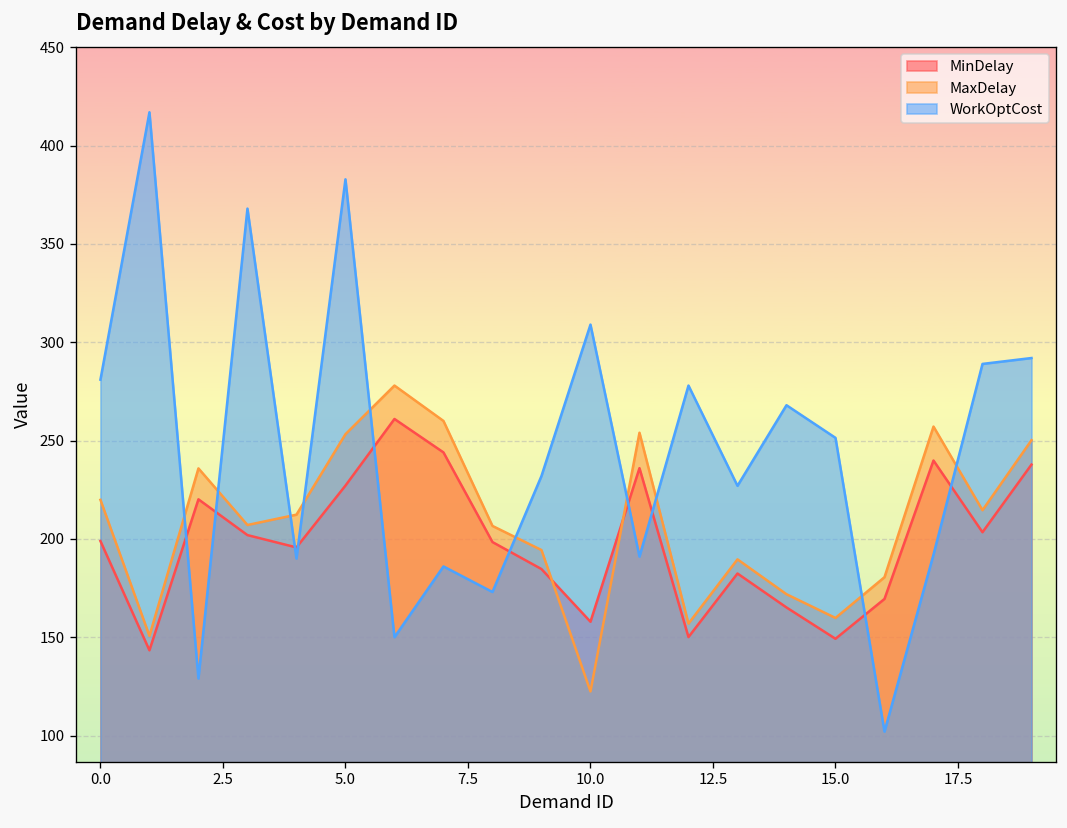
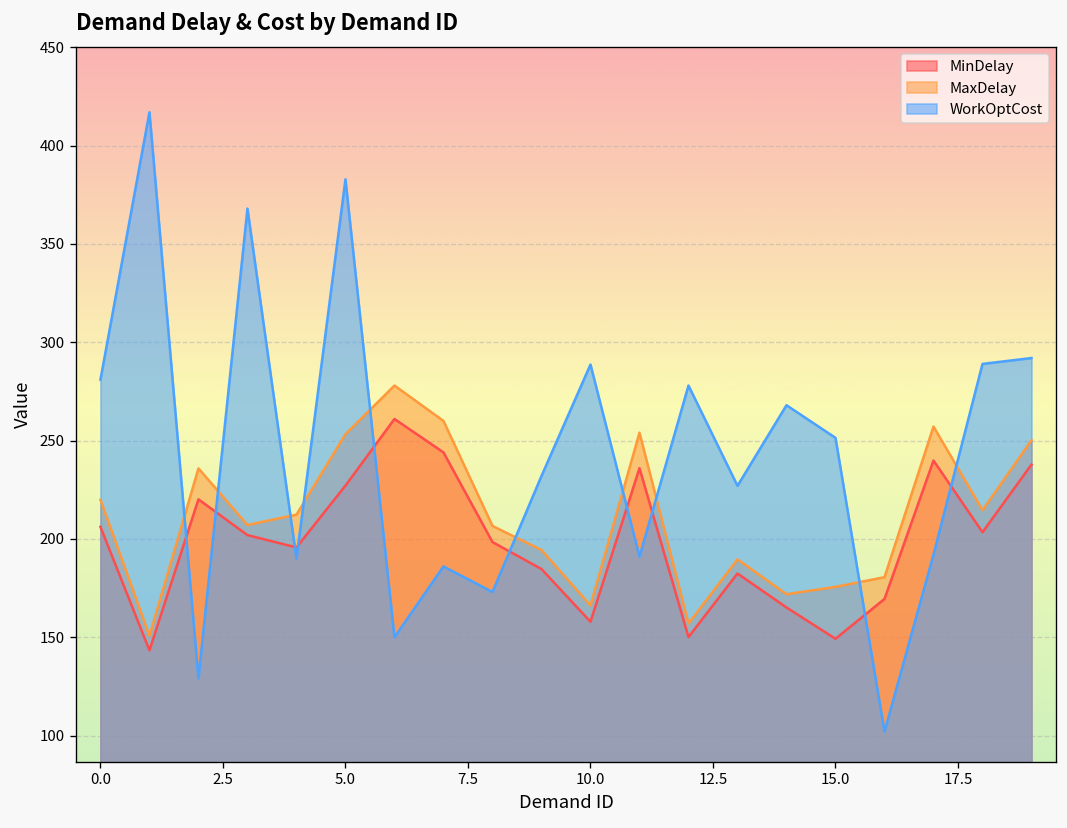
MinDelay, 0.0: 199 -> 206
MaxDelay, 10.0: 122 -> 166
WorkOptCost, 10.0: 309 -> 289
MaxDelay, 15.0: 160 -> 176
